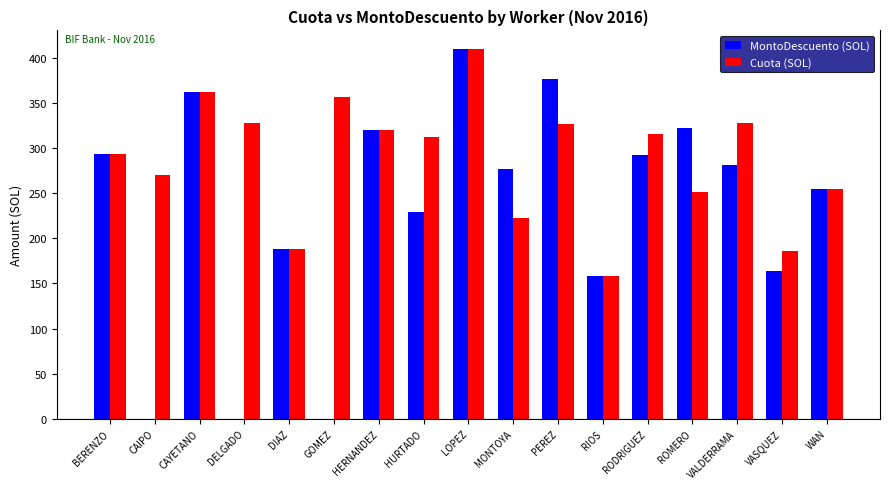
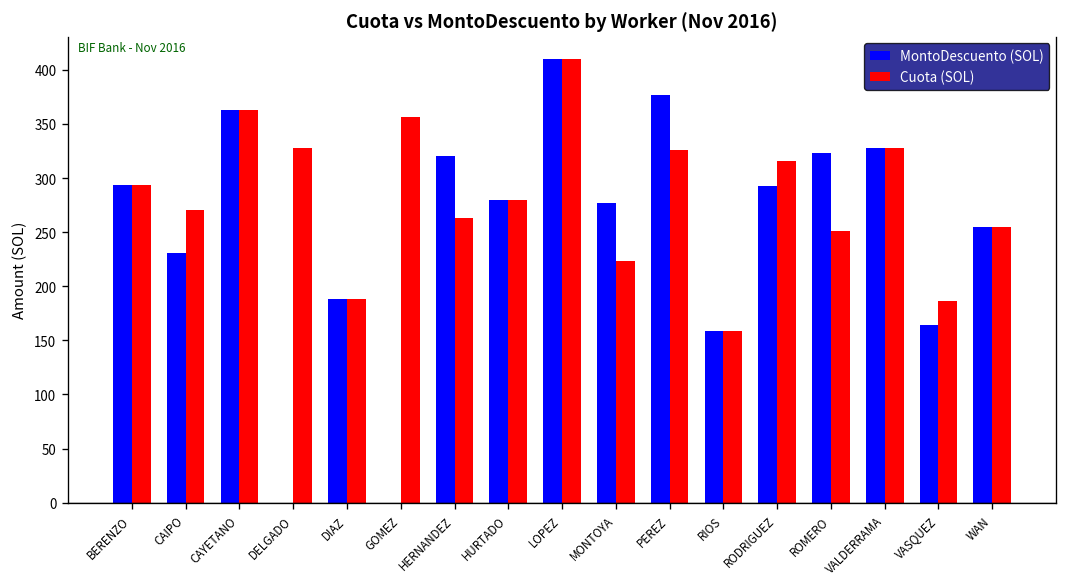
MontoDescuento (SOL), CAIPO: 0 -> 230
Cuota (SOL), HERNANDEZ: 320 -> 260
MontoDescuento (SOL), HURTADO: 230 -> 280
Cuota (SOL), HURTADO: 310 -> 280
MontoDescuento (SOL), VALDERRAMA: 280 -> 330
